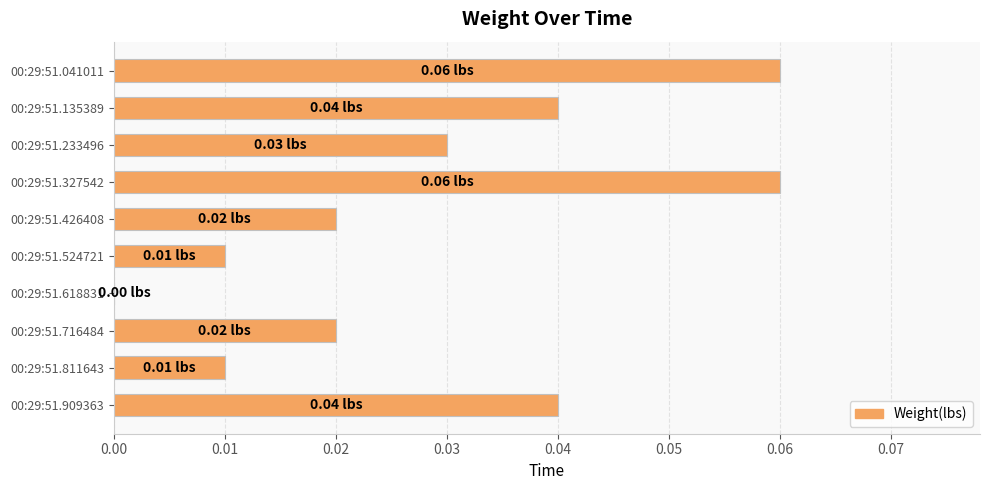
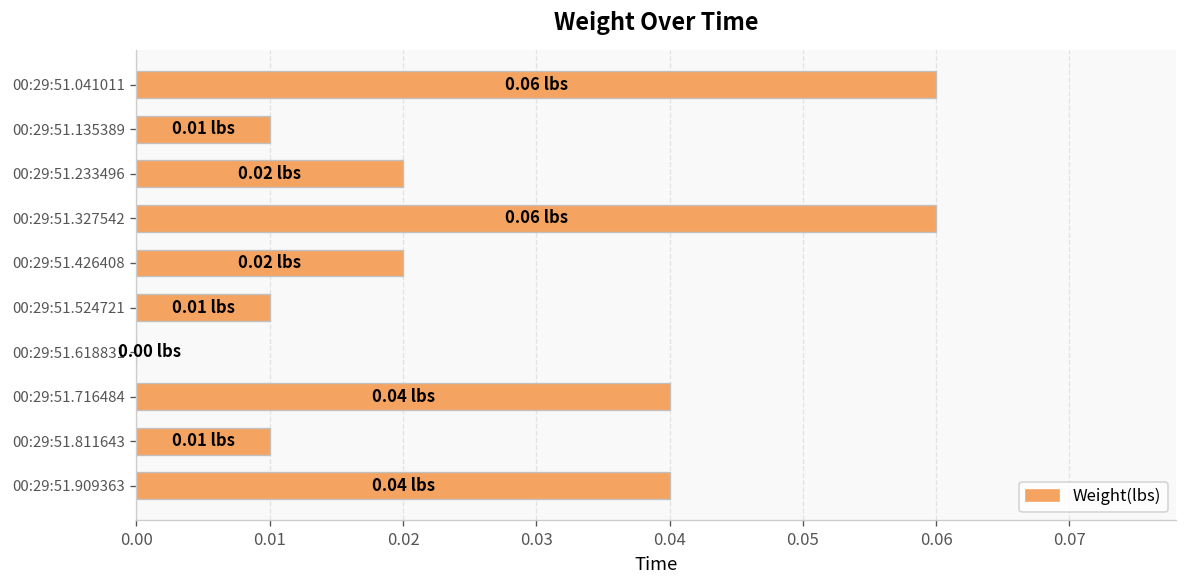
00:29:51.135389: 0.04 -> 0.01
00:29:51.233496: 0.03 -> 0.02
00:29:51.716484: 0.02 -> 0.04
